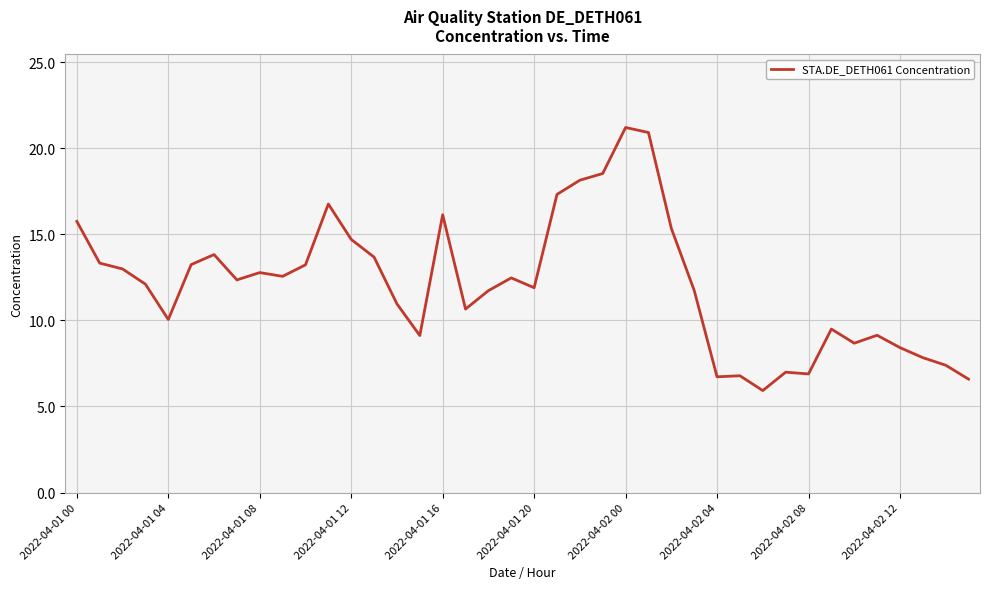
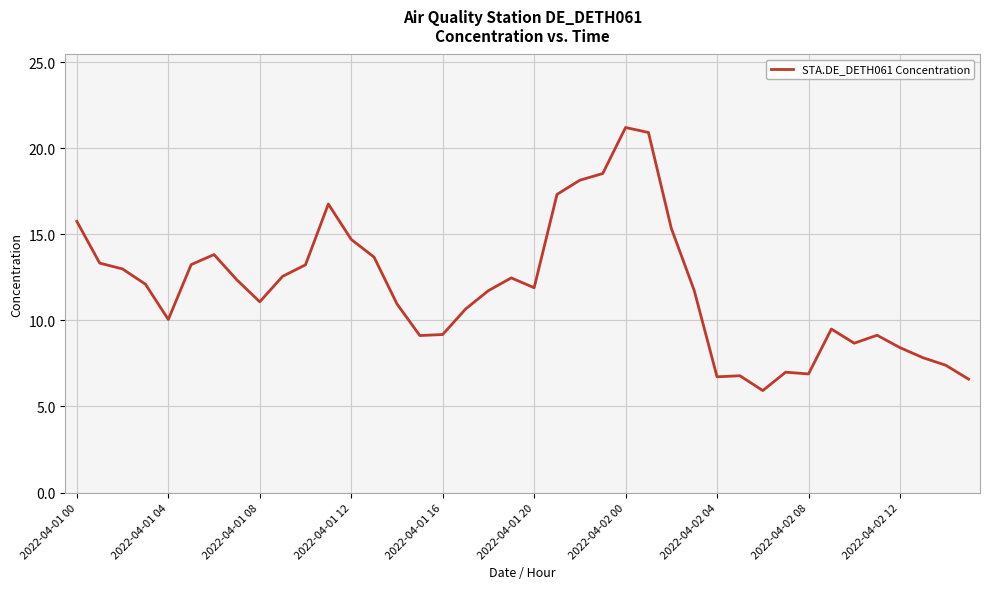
2022-04-01 08: 12.8 -> 11.1
2022-04-01 16: 16.1 -> 9.2
